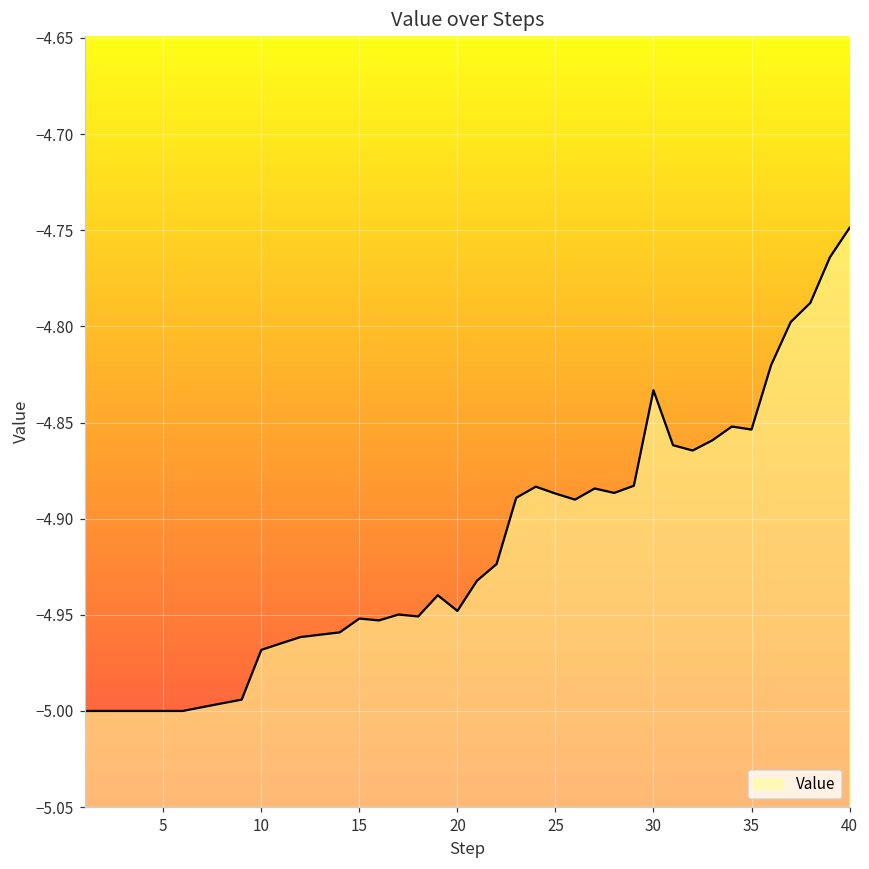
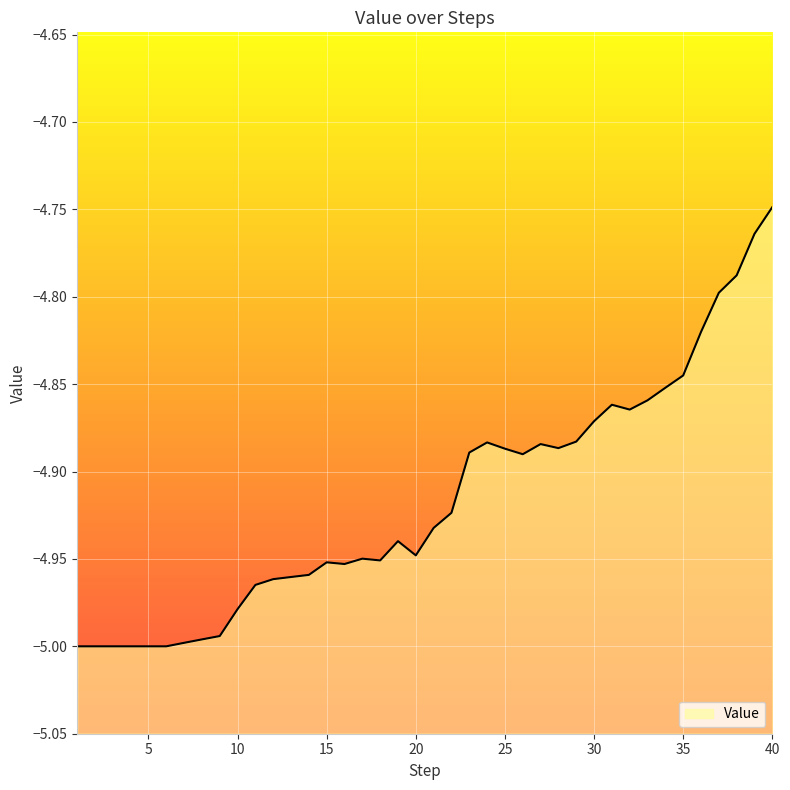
10: -4.968 -> -4.979
30: -4.833 -> -4.871
35: -4.854 -> -4.845
